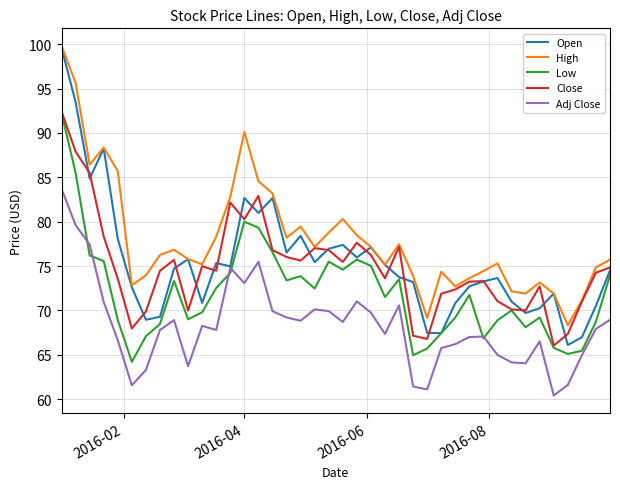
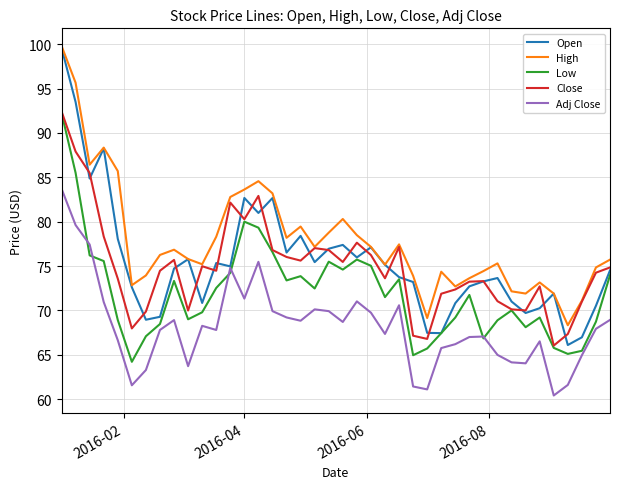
High, 2016-04: 90 -> 84
Adj Close, 2016-04: 73 -> 71
